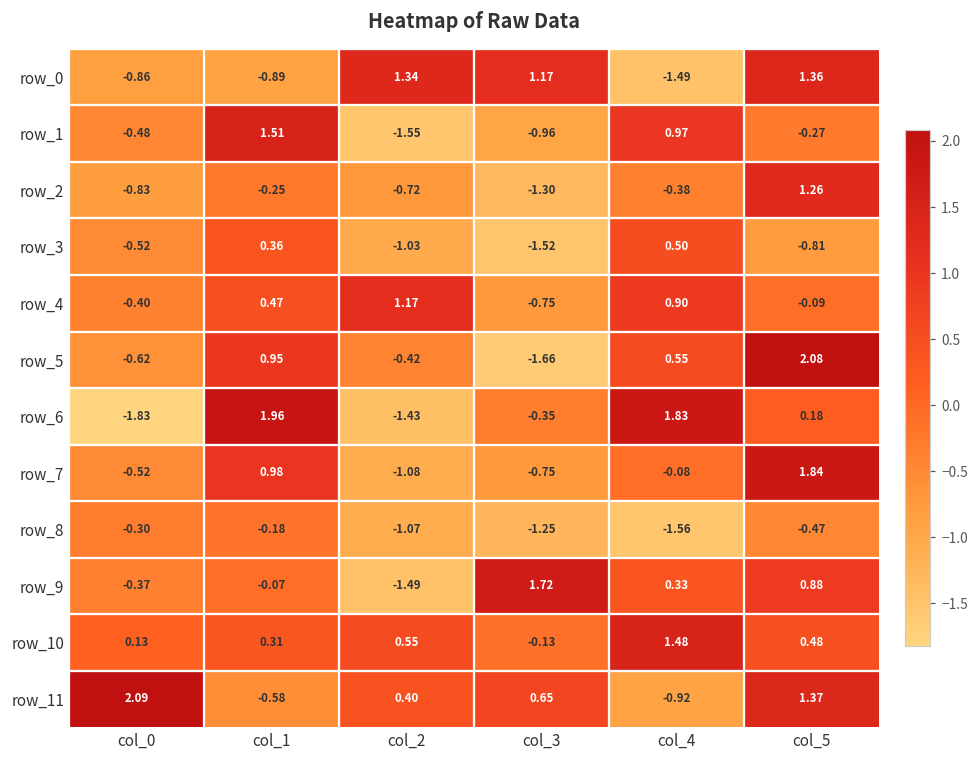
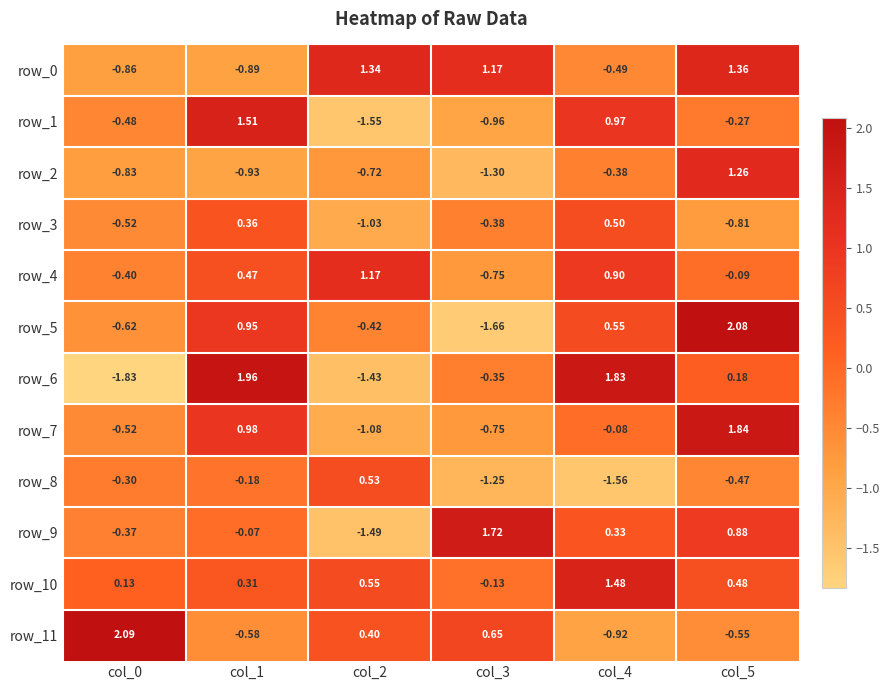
row_0, col_4: -1.49 -> -0.49
row_2, col_1: -0.25 -> -0.93
row_3, col_3: -1.52 -> -0.38
row_8, col_2: -1.07 -> 0.53
row_11, col_5: 1.37 -> -0.55
